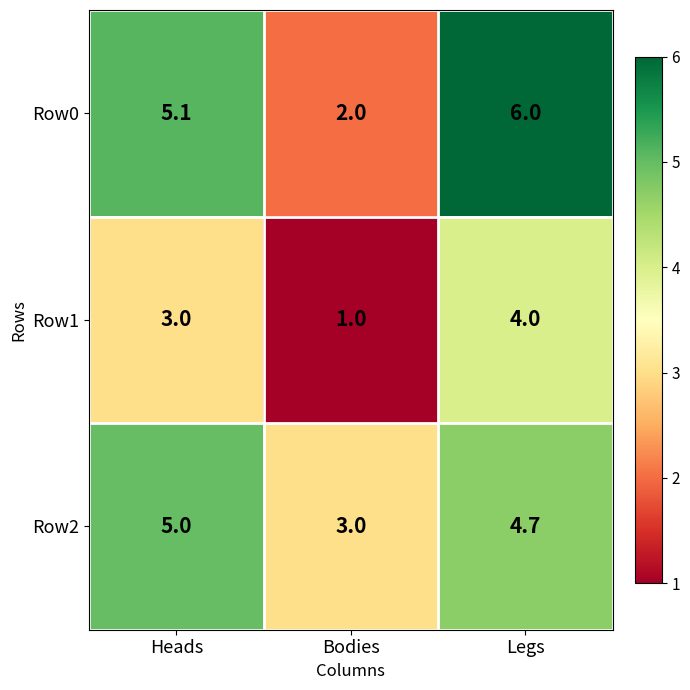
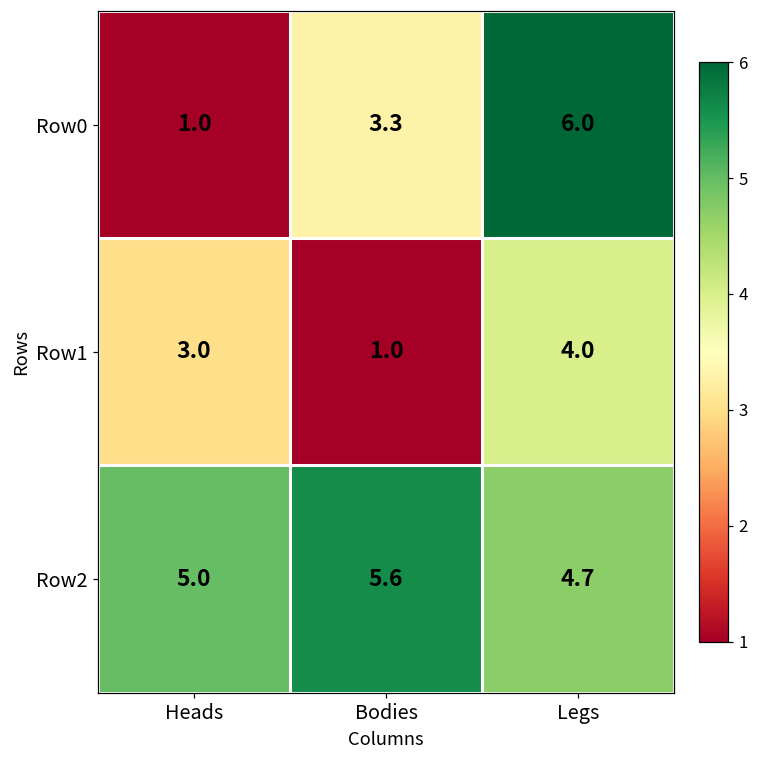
Row0, Heads: 5.1 -> 1.0
Row0, Bodies: 2.0 -> 3.3
Row2, Bodies: 3.0 -> 5.6
